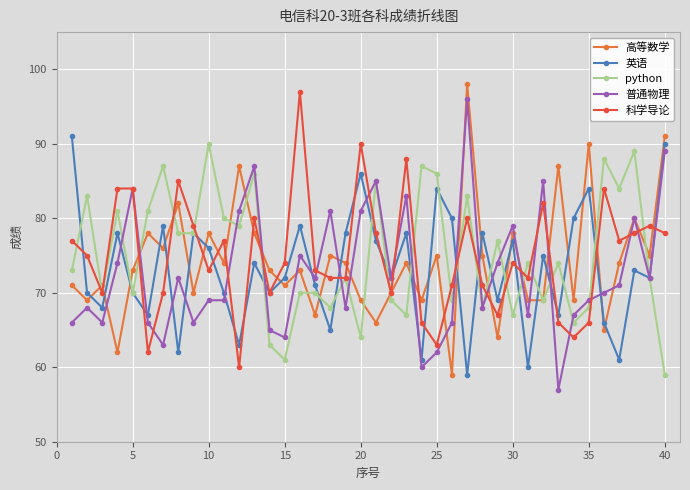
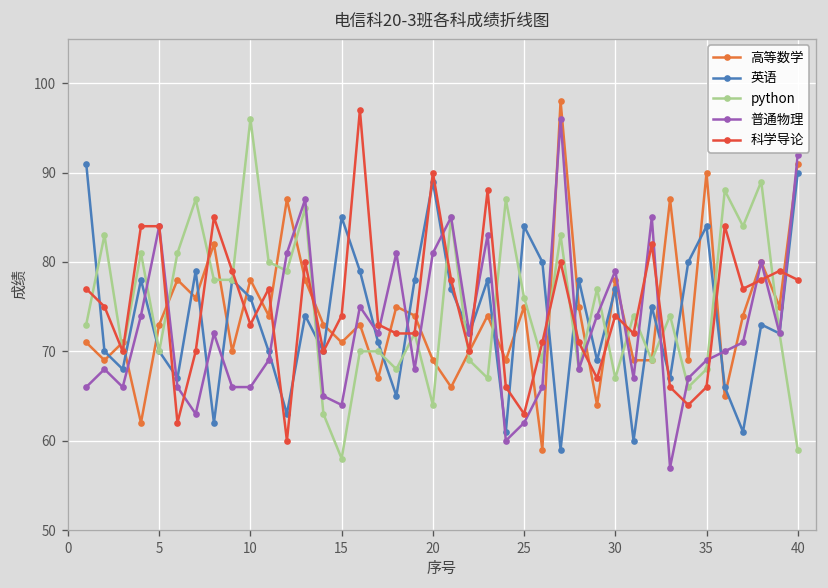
python, 10: 90 -> 96
普通物理, 10: 69 -> 66
英语, 15: 72 -> 85
python, 15: 61 -> 58
英语, 20: 86 -> 89
python, 25: 86 -> 76
普通物理, 40: 89 -> 92
